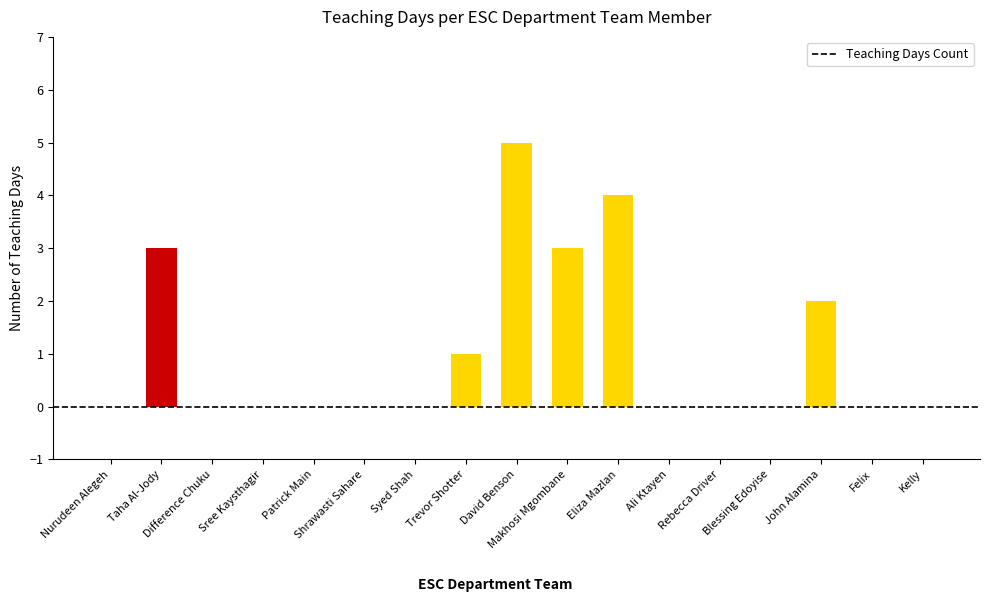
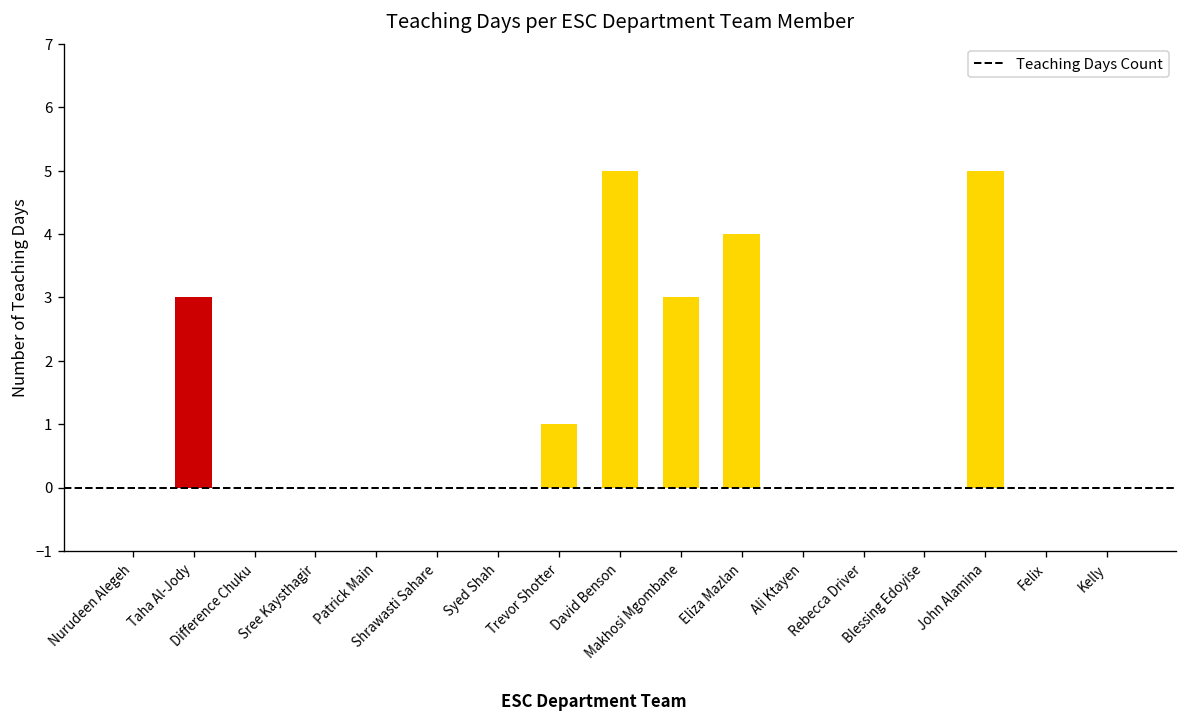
John Alamina: 2 -> 5
